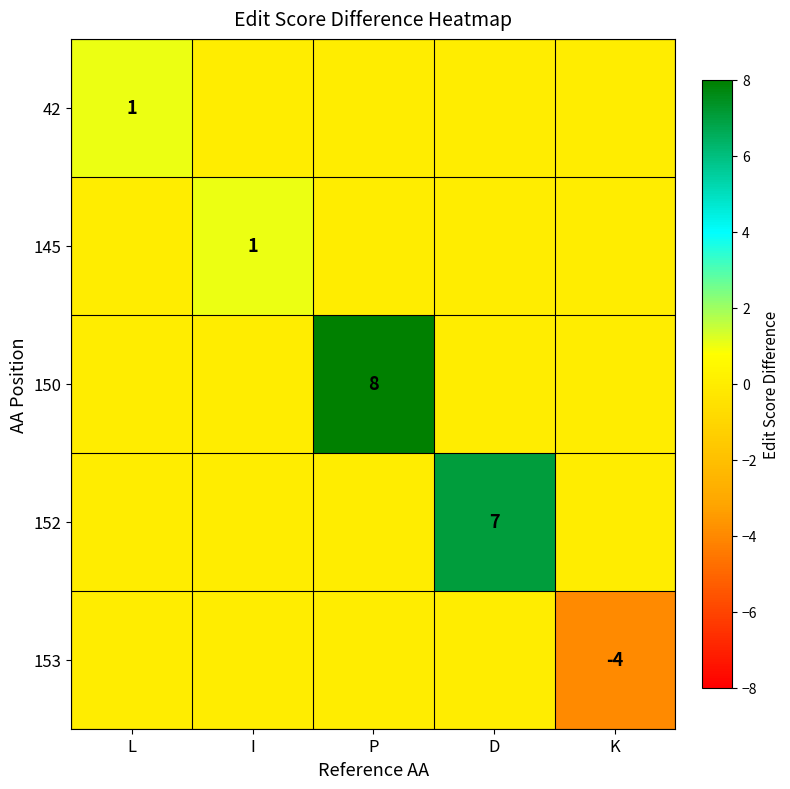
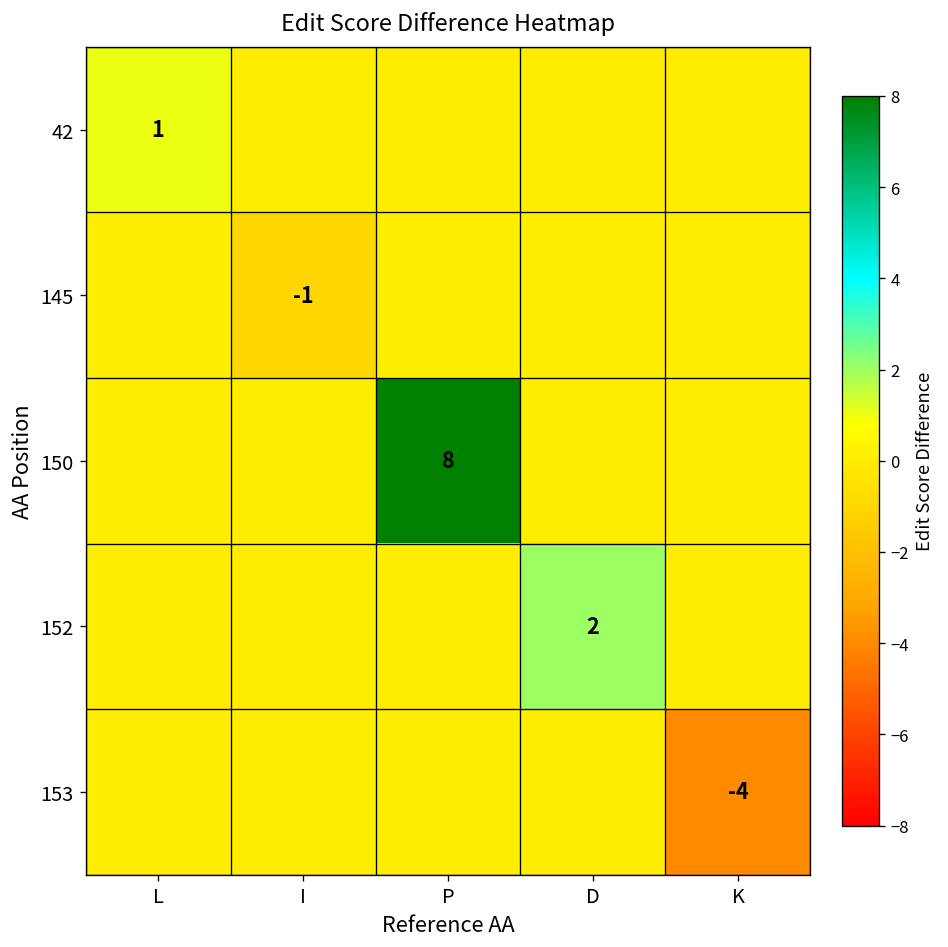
145, I: 1 -> -1
152, D: 7 -> 2
